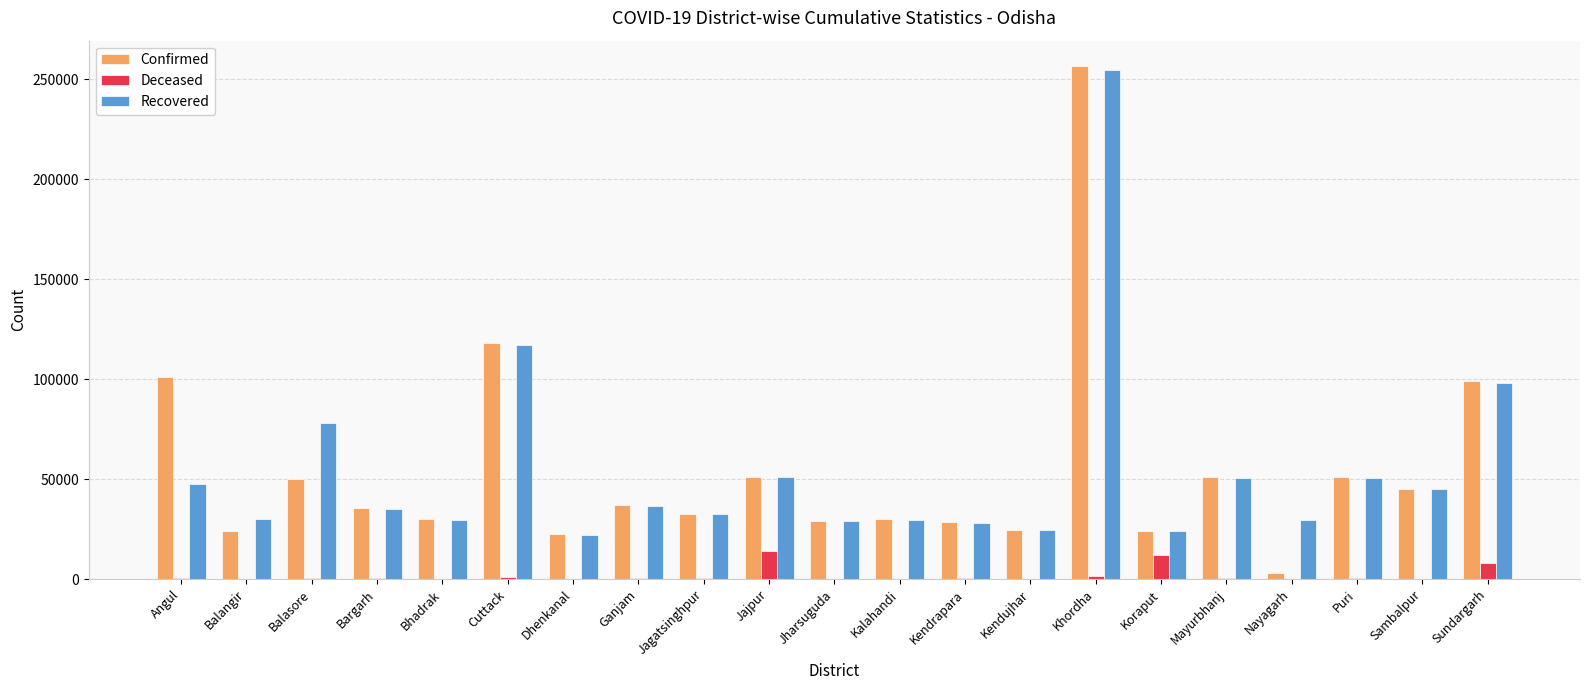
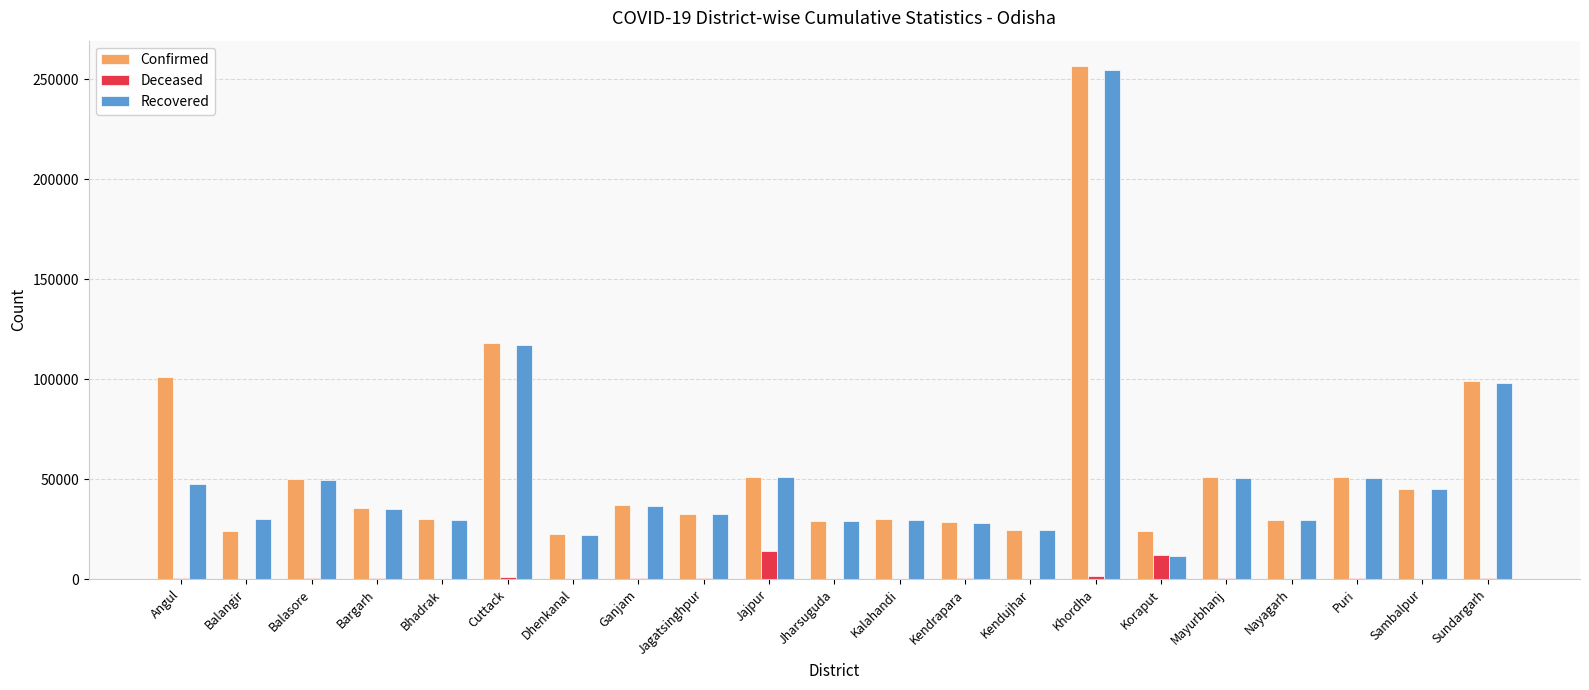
Recovered, Balasore: 78000 -> 50000
Recovered, Koraput: 24000 -> 12000
Confirmed, Nayagarh: 3000 -> 30000
Deceased, Sundargarh: 8000 -> 1000
